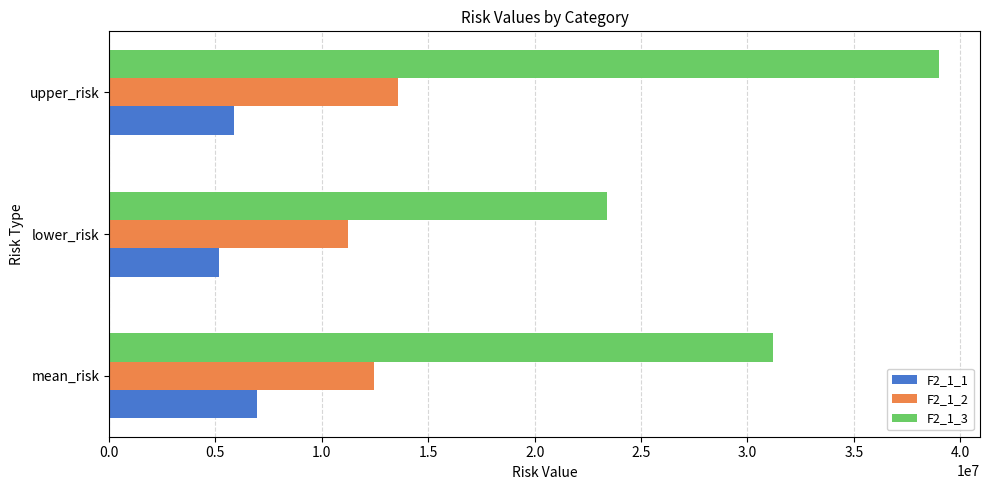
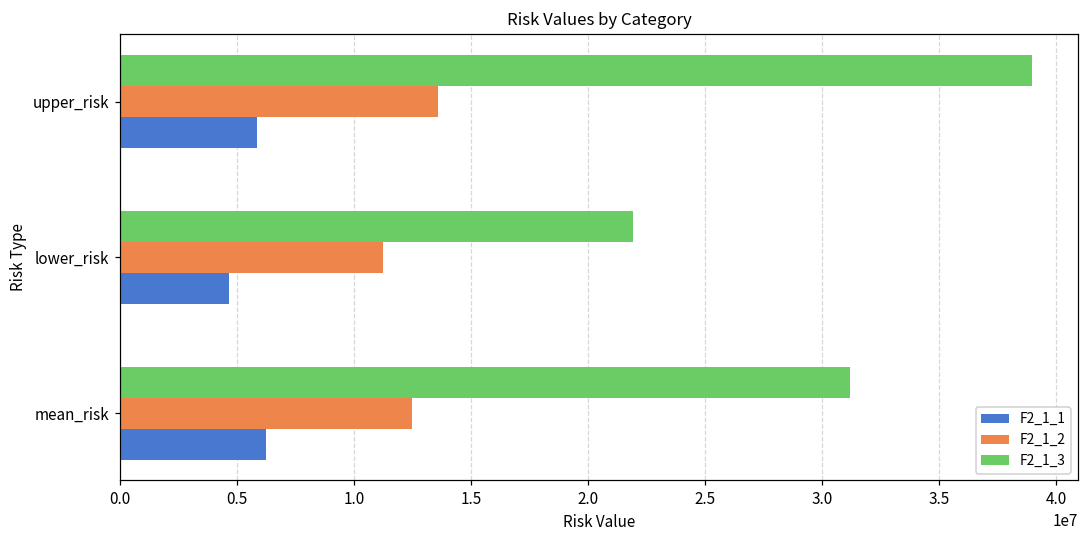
F2_1_3, lower_risk: 23400000 -> 21900000
F2_1_1, lower_risk: 5200000 -> 4700000
F2_1_1, mean_risk: 6900000 -> 6200000
